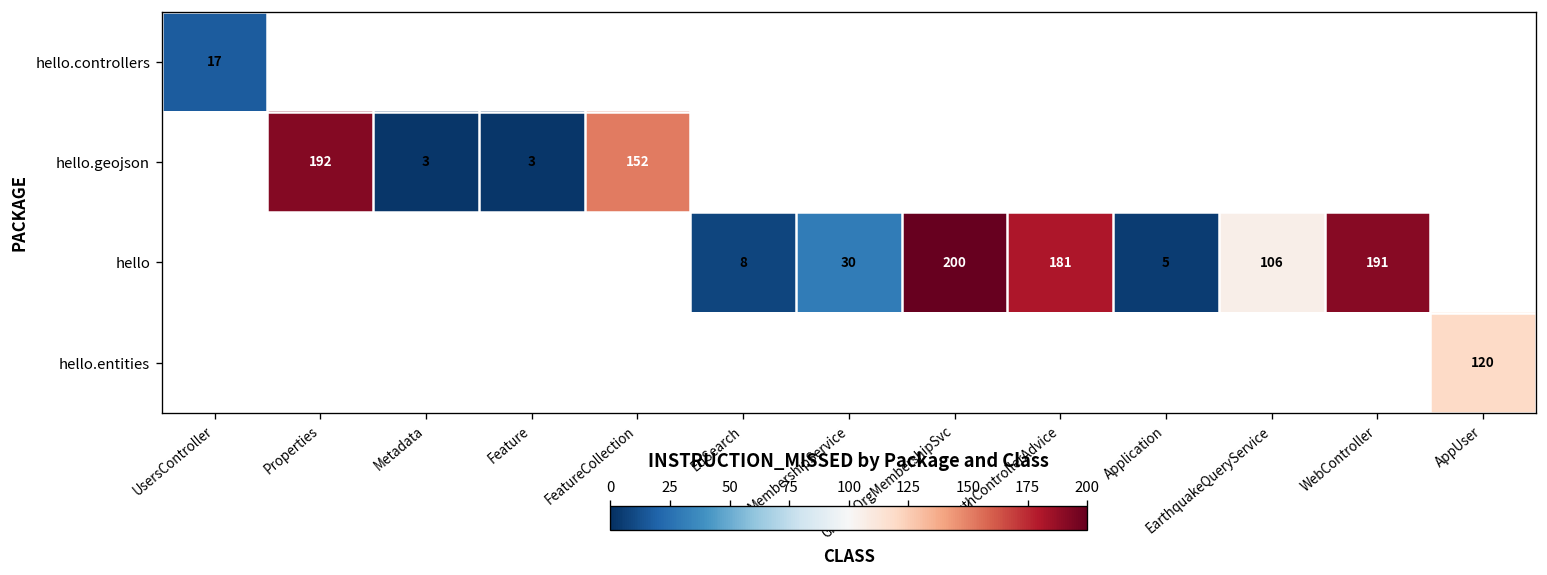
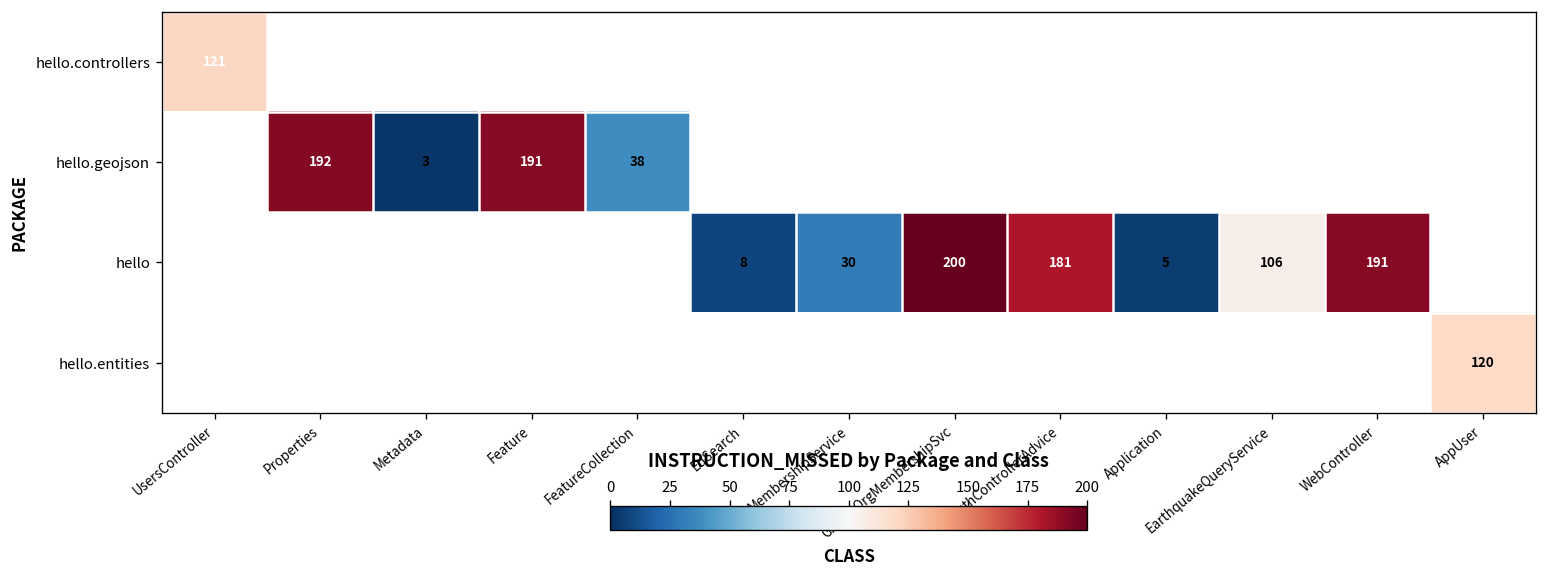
hello.controllers, UsersController: 17 -> 121
hello.geojson, Feature: 3 -> 191
hello.geojson, FeatureCollection: 152 -> 38
